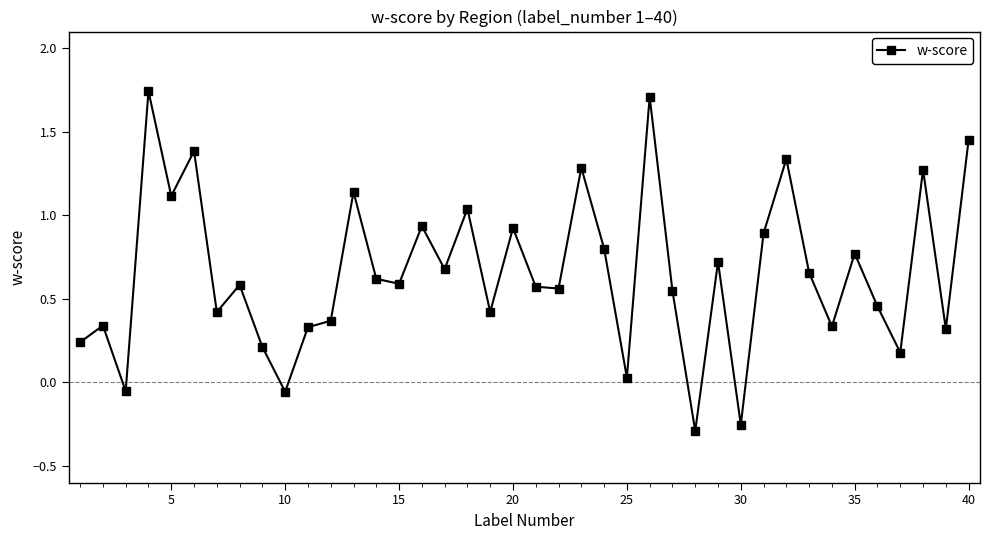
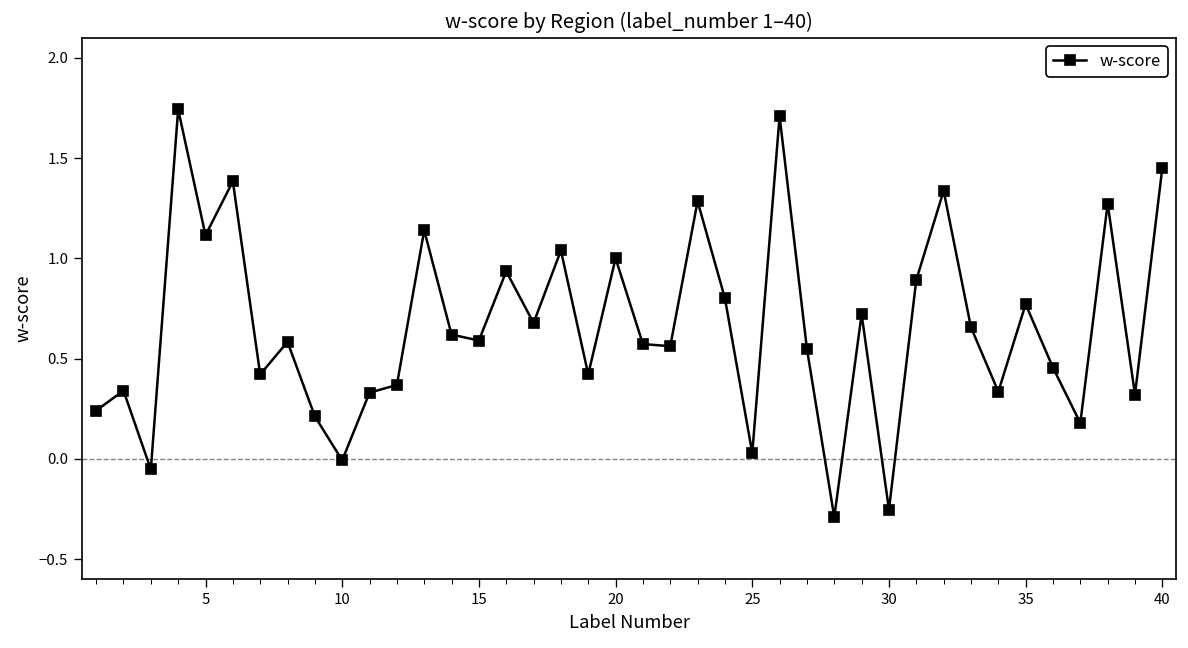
10: -0.06 -> -0.01
20: 0.92 -> 1.00
